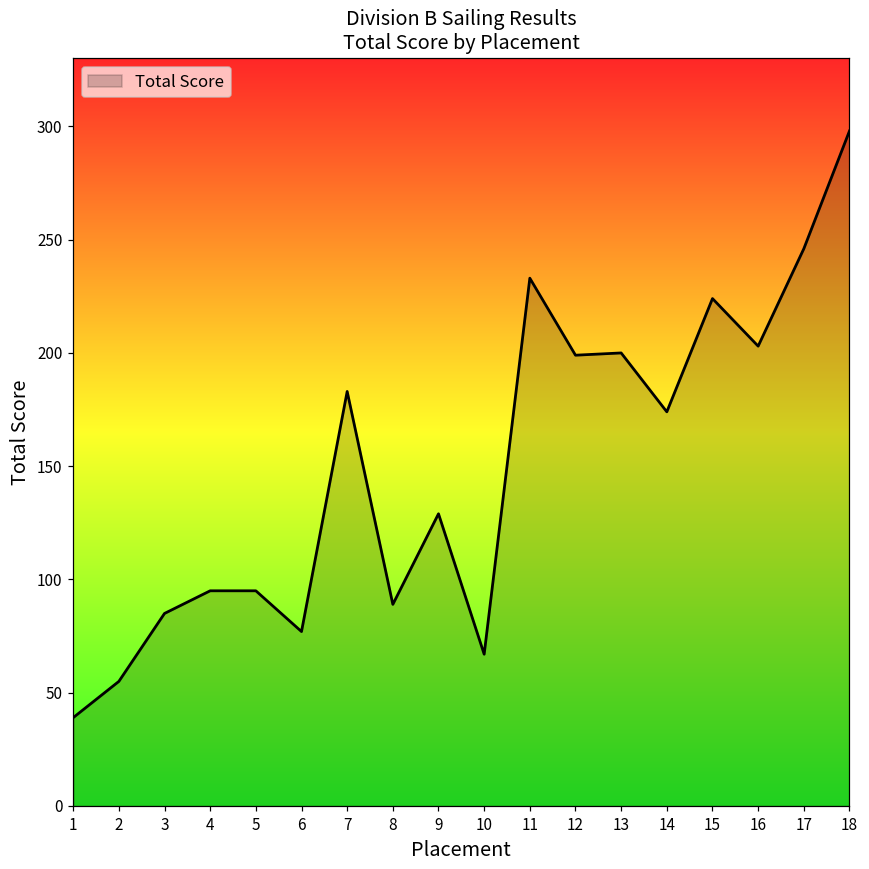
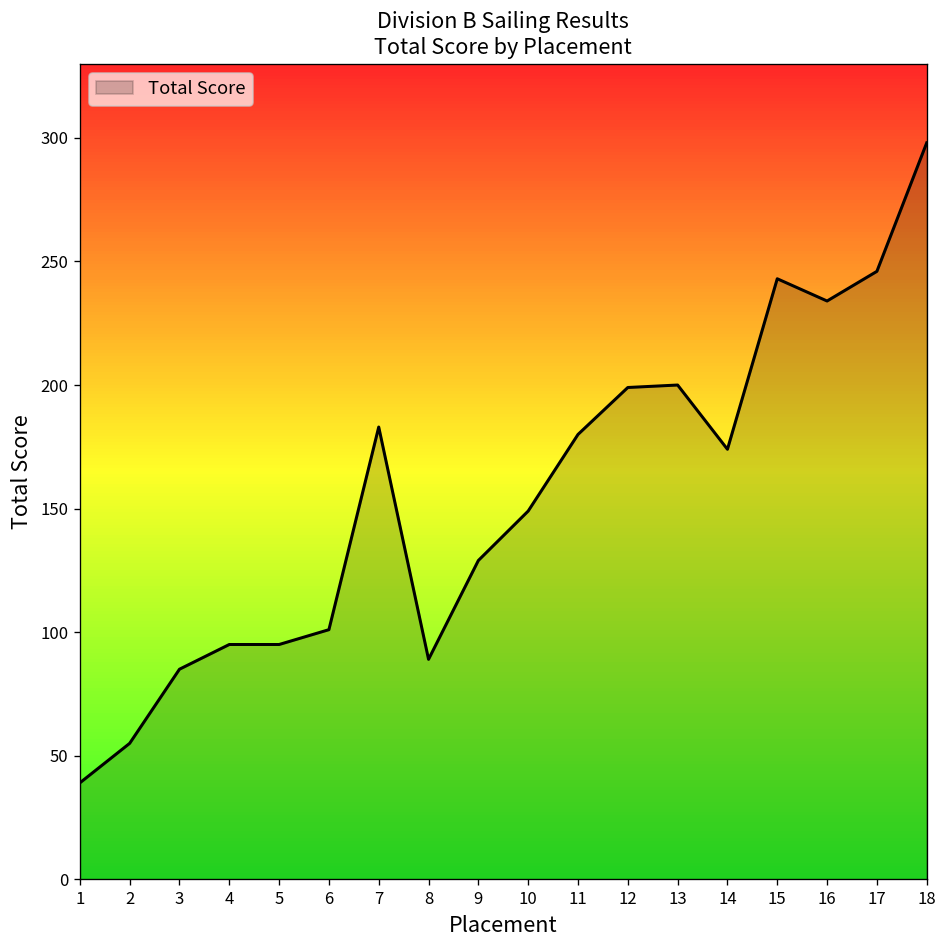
6: 77 -> 101
10: 67 -> 149
11: 233 -> 180
15: 224 -> 243
16: 203 -> 234
